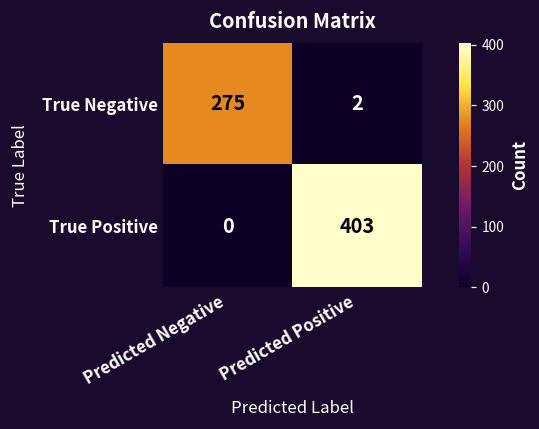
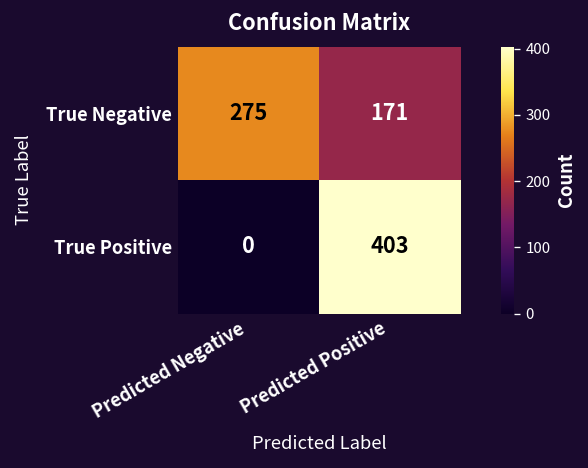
True Negative, Predicted Positive: 2 -> 171
